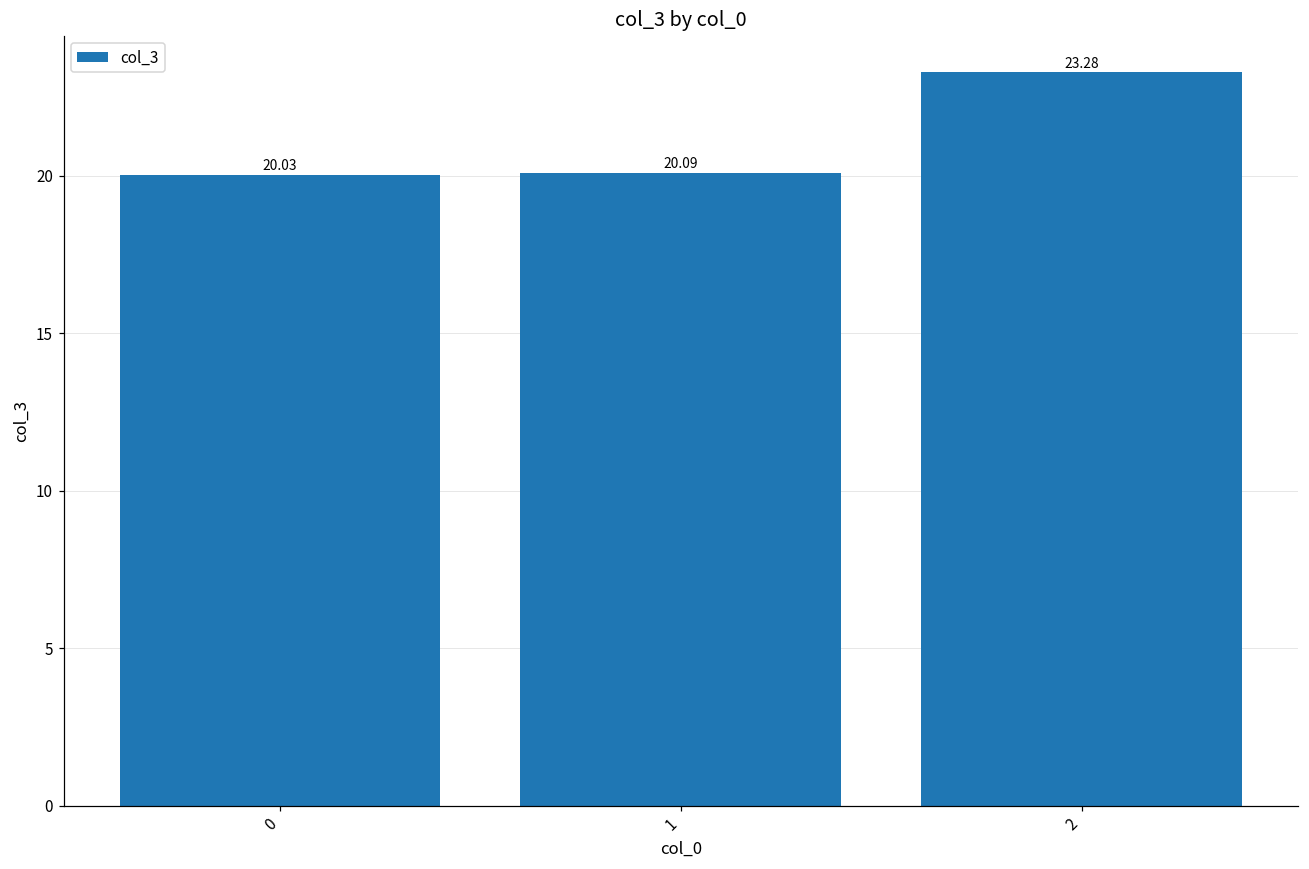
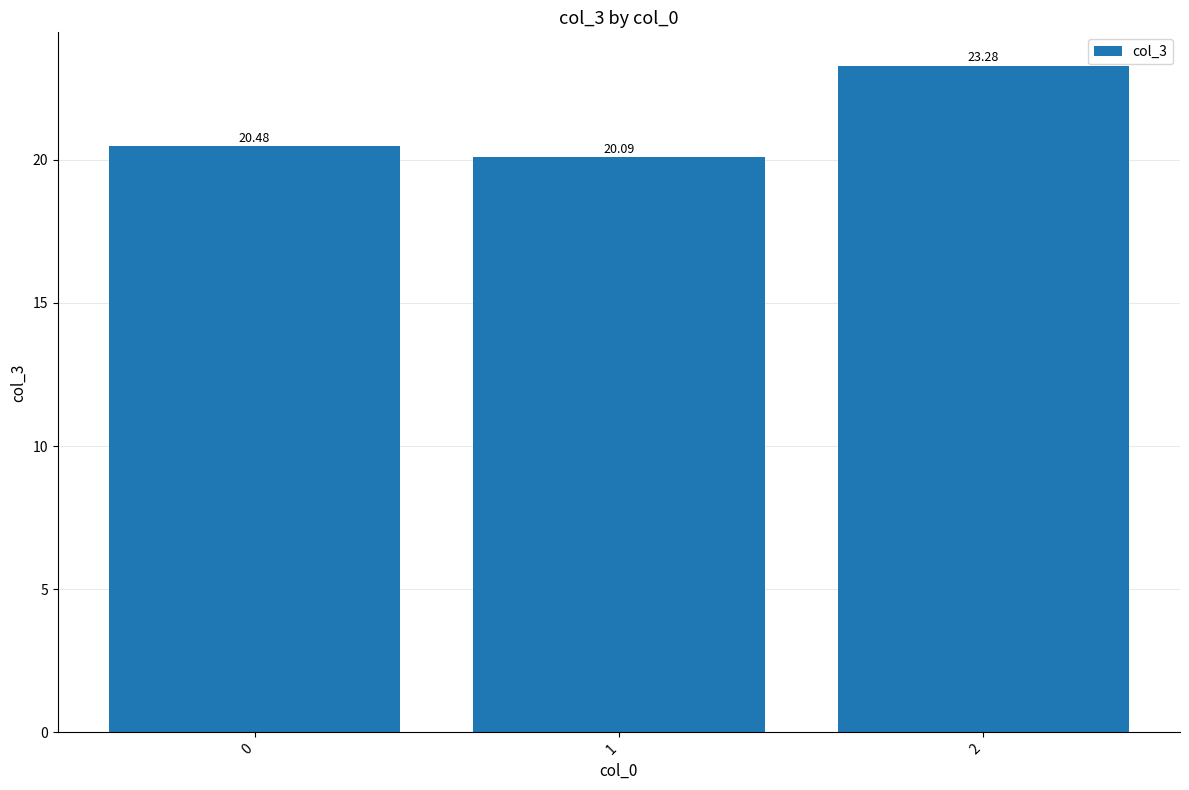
0: 20.03 -> 20.48
